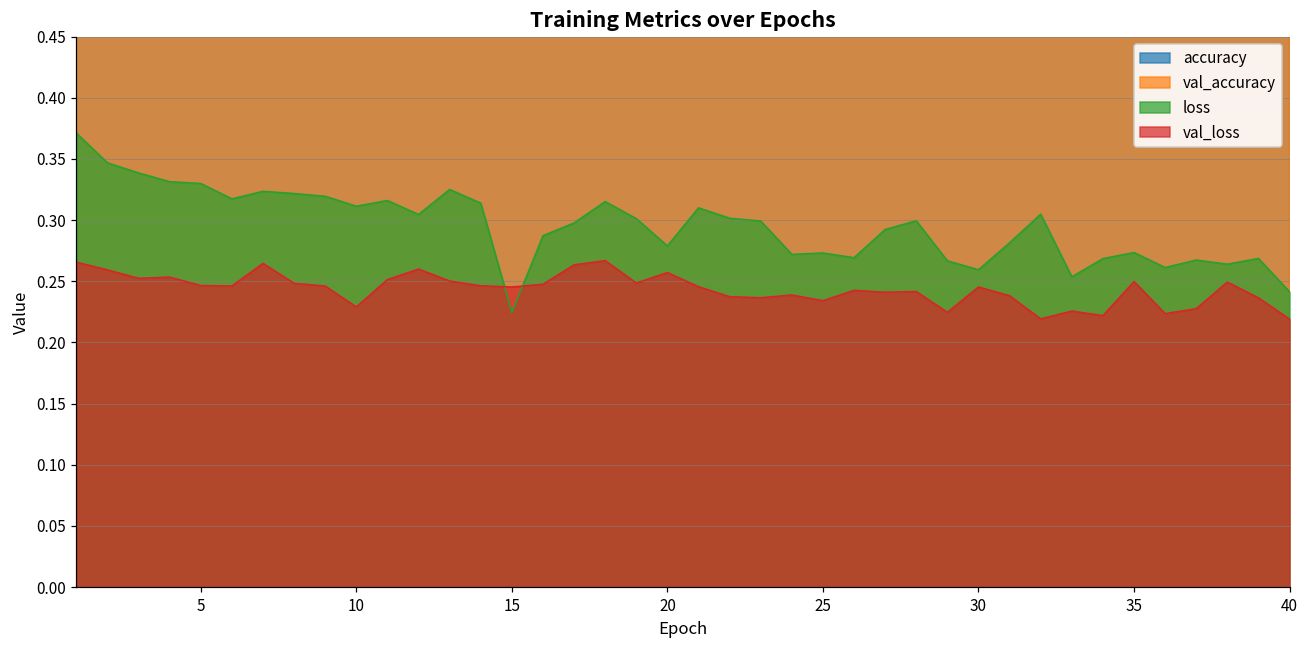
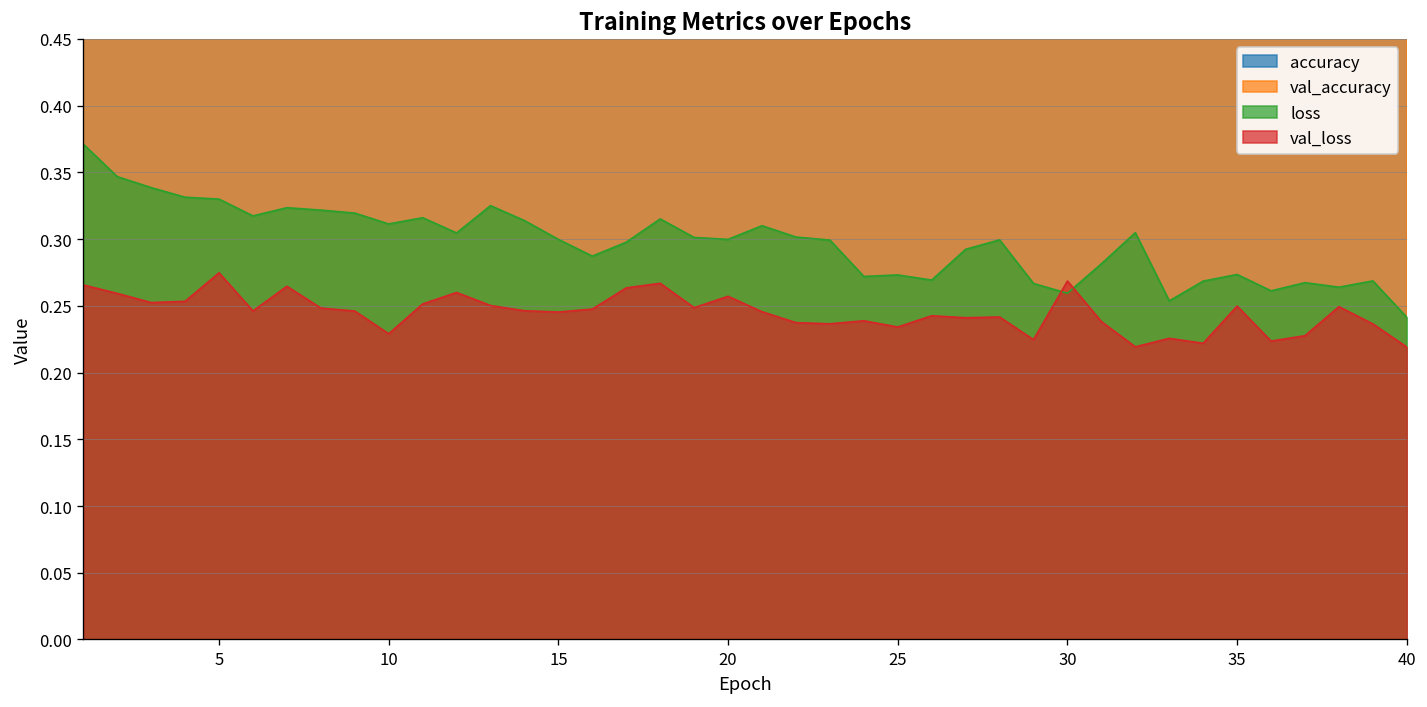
val_loss, 5: 0.247 -> 0.275
loss, 15: 0.224 -> 0.300
loss, 20: 0.279 -> 0.300
val_loss, 30: 0.245 -> 0.269
